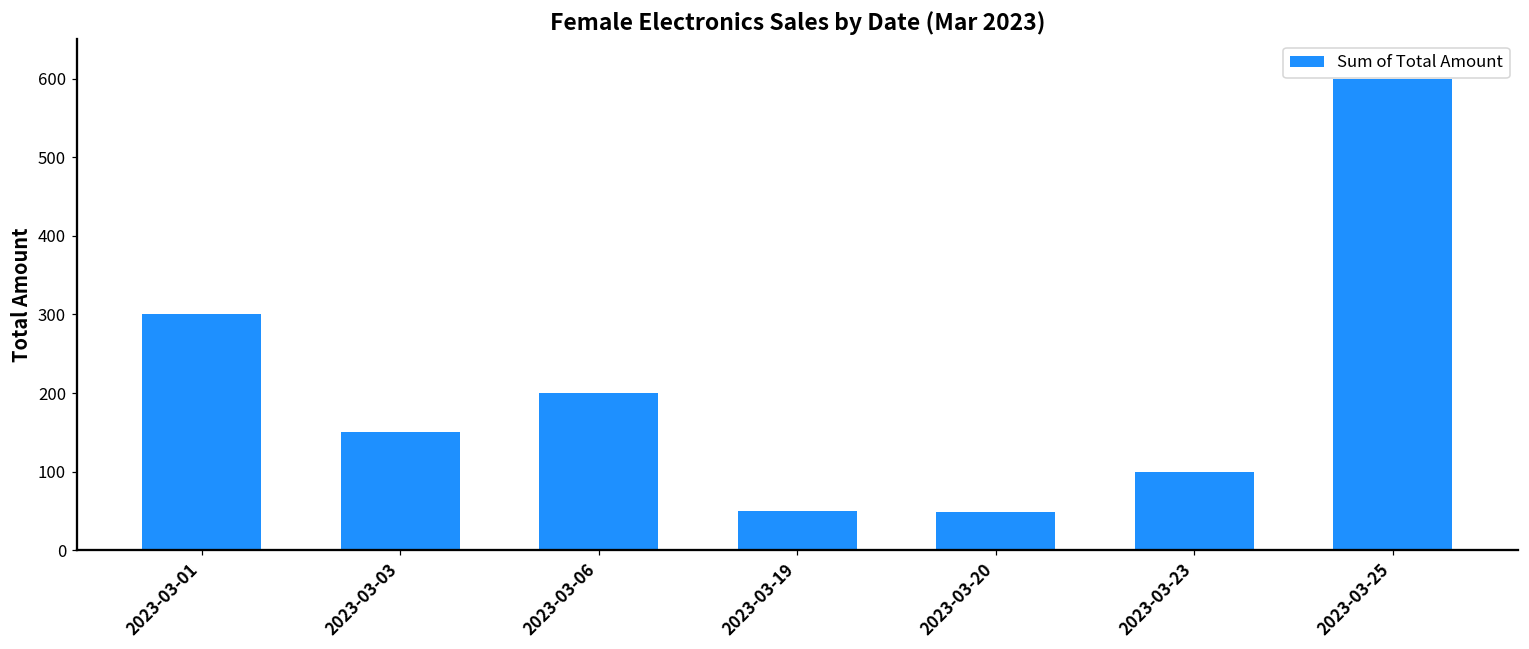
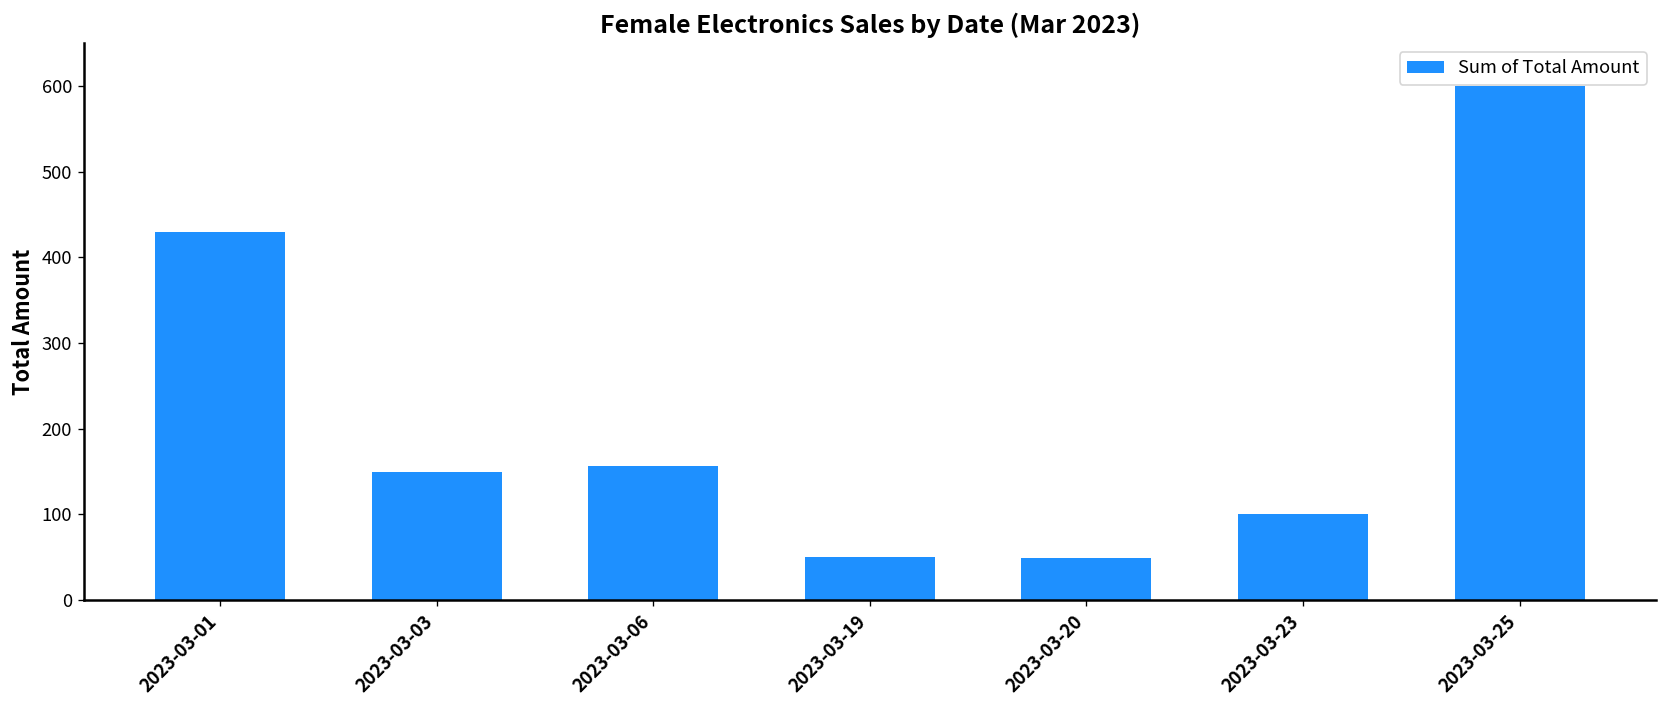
2023-03-01: 300 -> 430
2023-03-06: 200 -> 160
